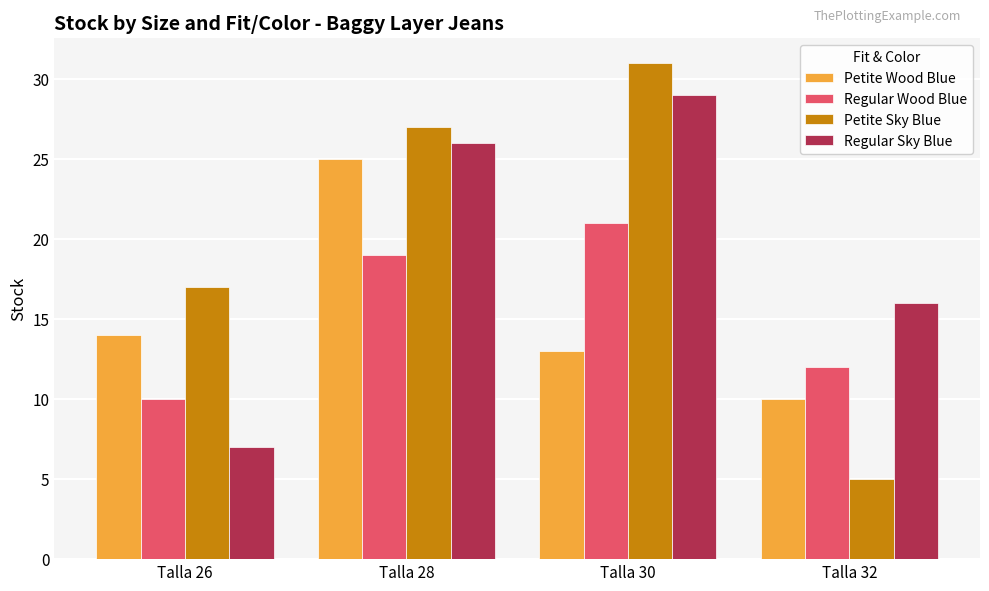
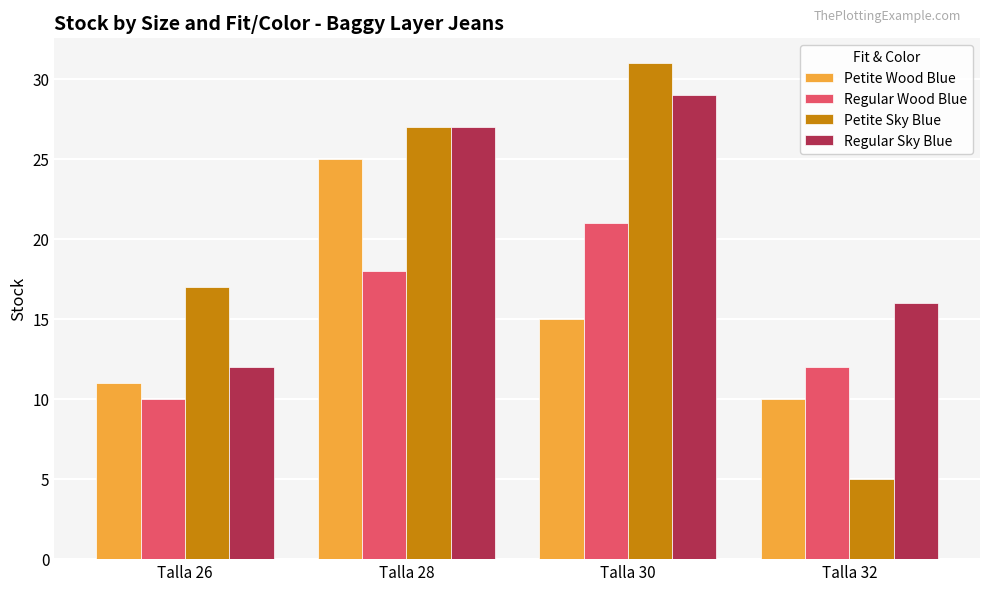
Petite Wood Blue, Talla 26: 14 -> 11
Regular Sky Blue, Talla 26: 7 -> 12
Regular Wood Blue, Talla 28: 19 -> 18
Regular Sky Blue, Talla 28: 26 -> 27
Petite Wood Blue, Talla 30: 13 -> 15
